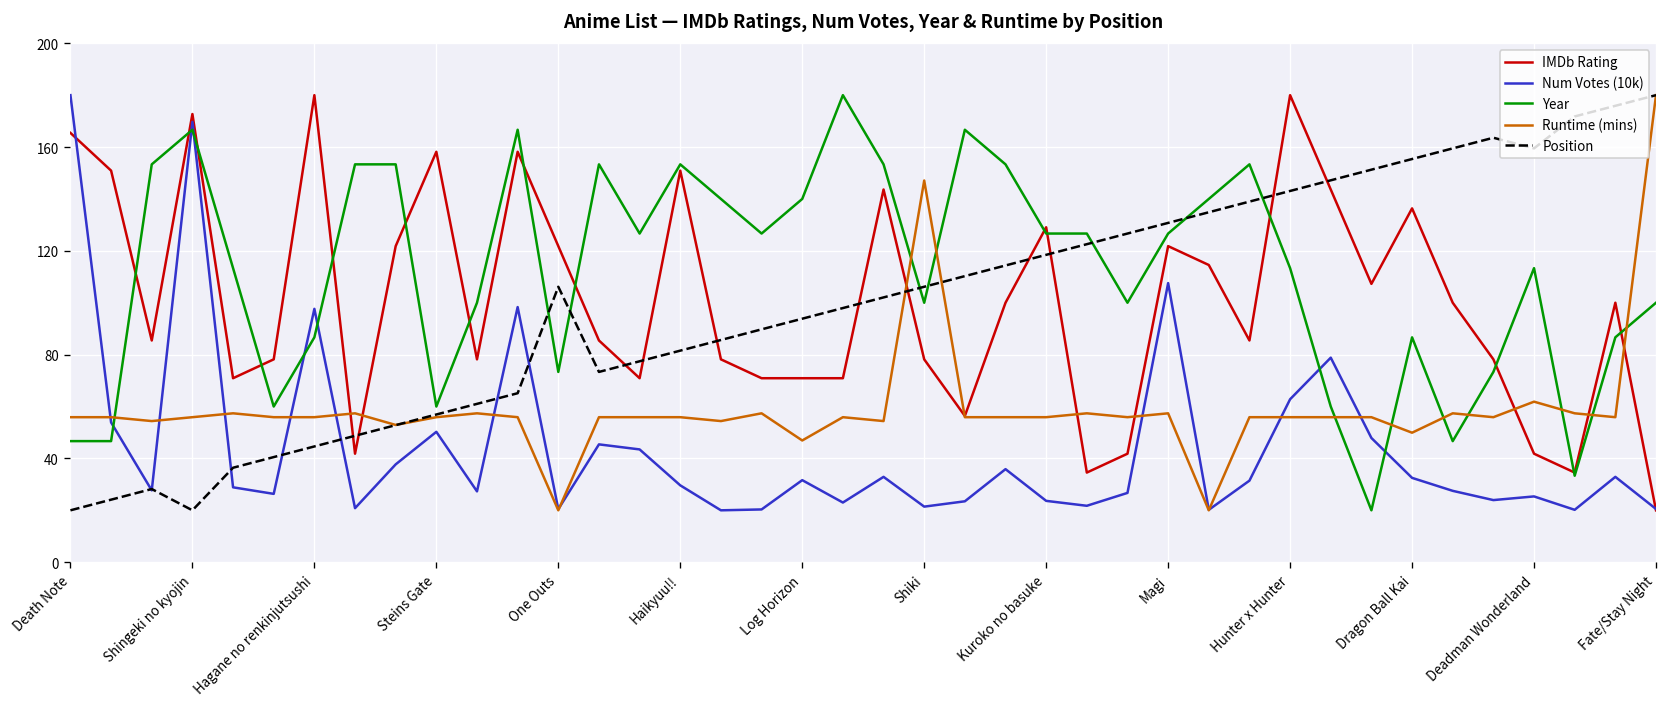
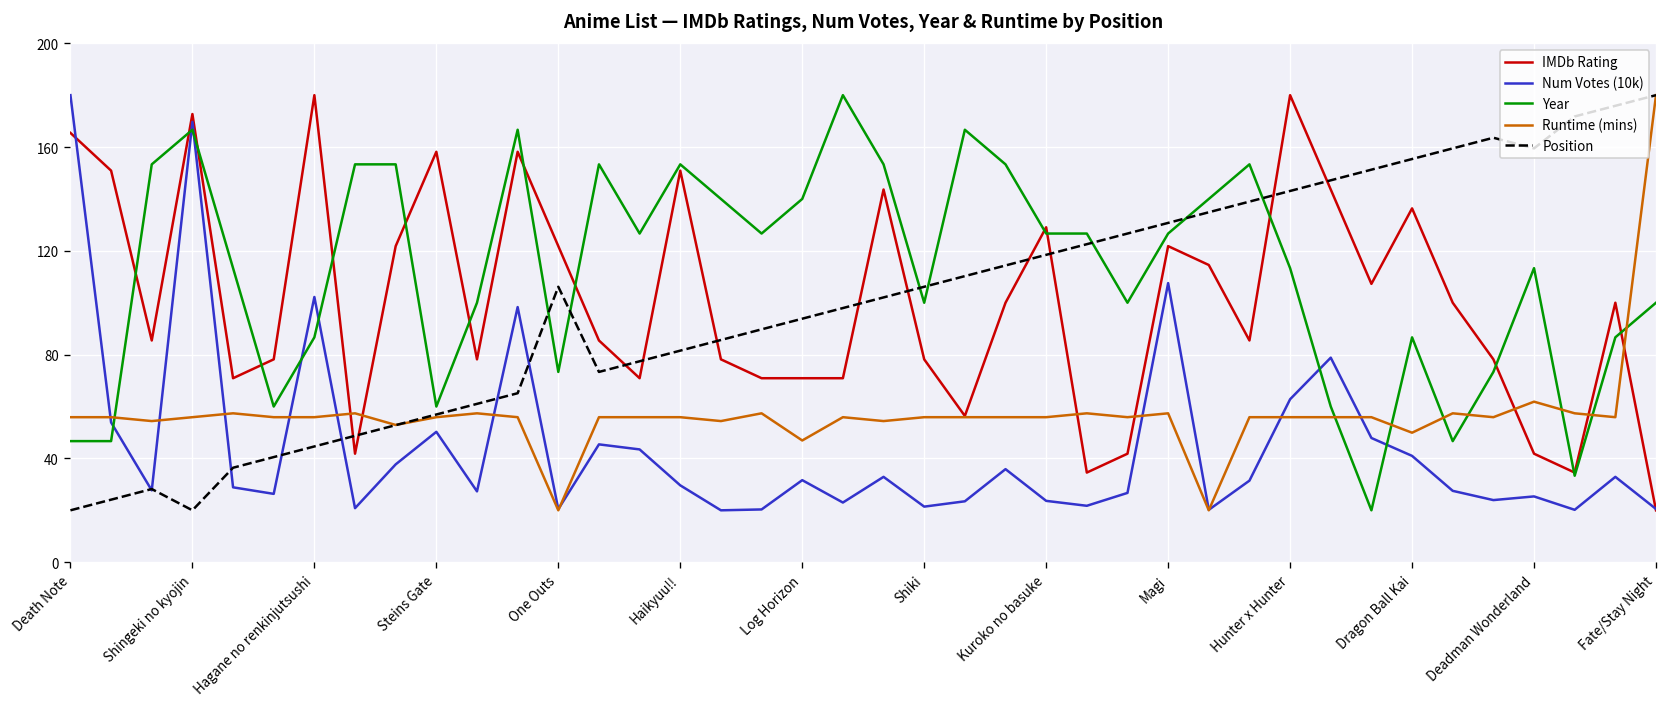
Num Votes (10k), Hagane no renkinjutsushi: 98 -> 102
Runtime (mins), Shiki: 147 -> 56
Num Votes (10k), Dragon Ball Kai: 33 -> 41
